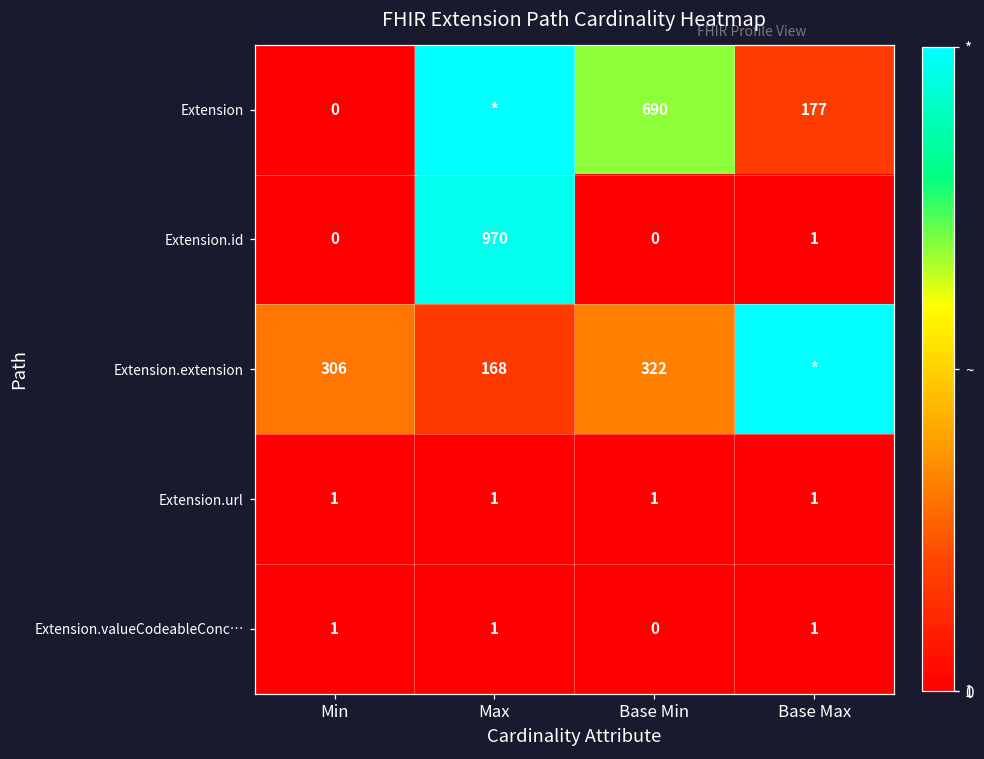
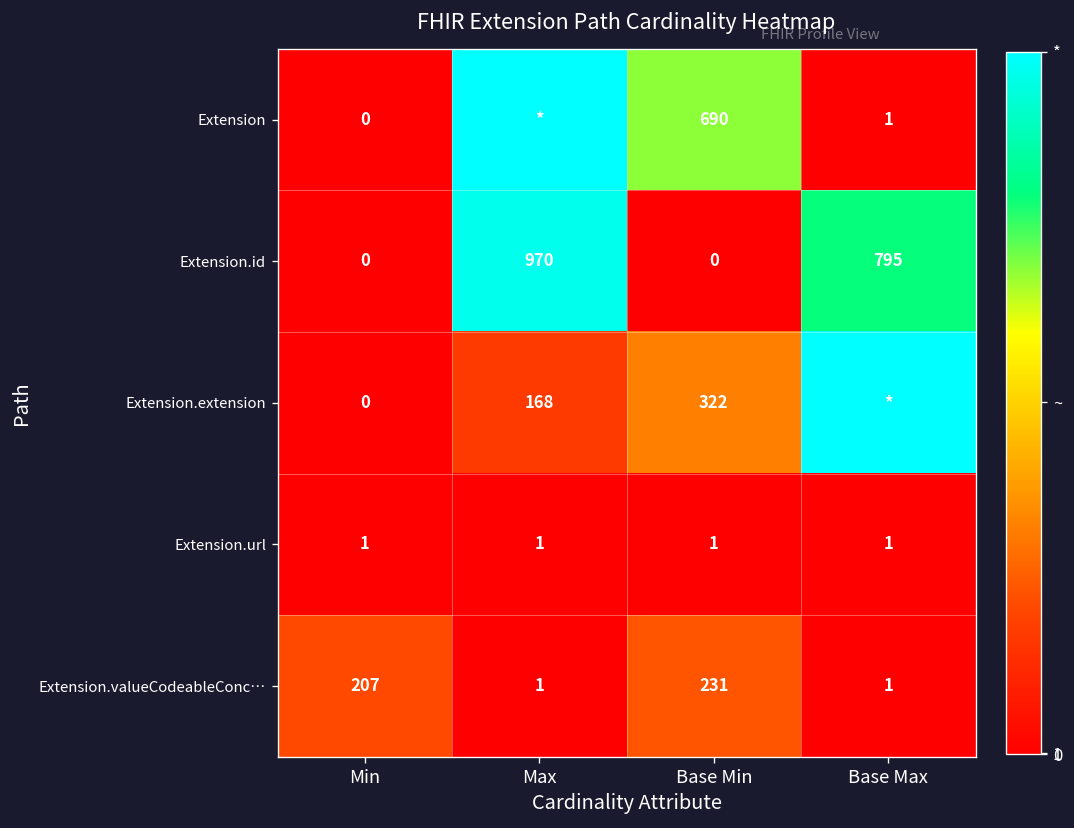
Extension, Base Max: 177 -> 1
Extension.id, Base Max: 1 -> 795
Extension.extension, Min: 306 -> 0
Extension.valueCodeableConc…, Min: 1 -> 207
Extension.valueCodeableConc…, Base Min: 0 -> 231
